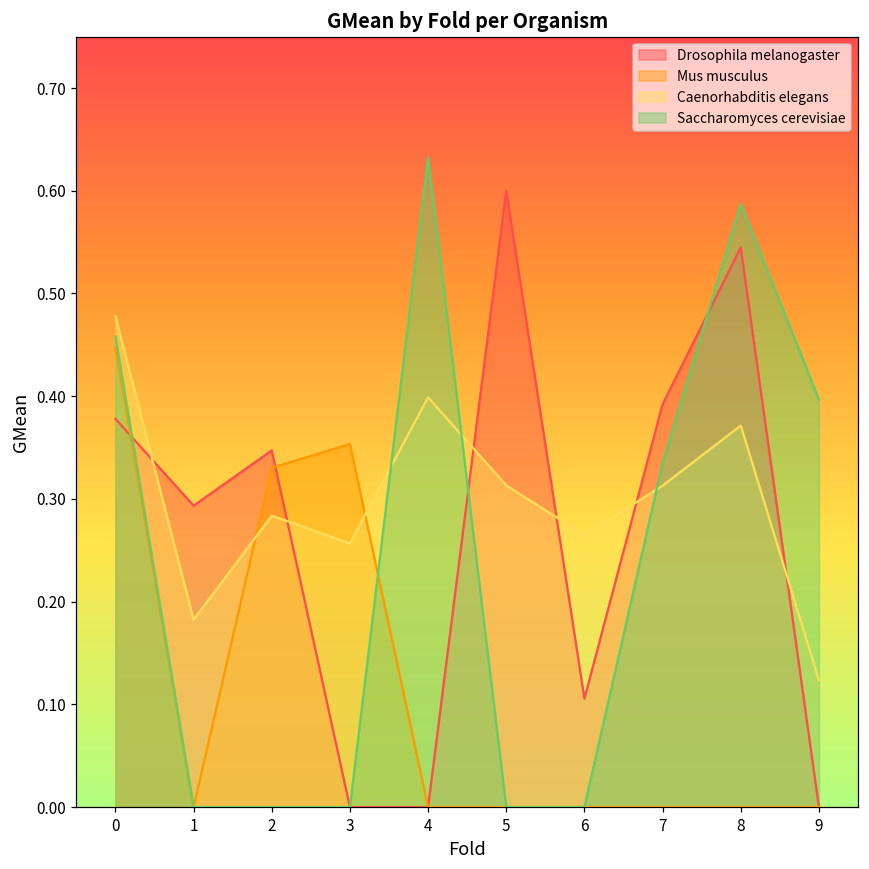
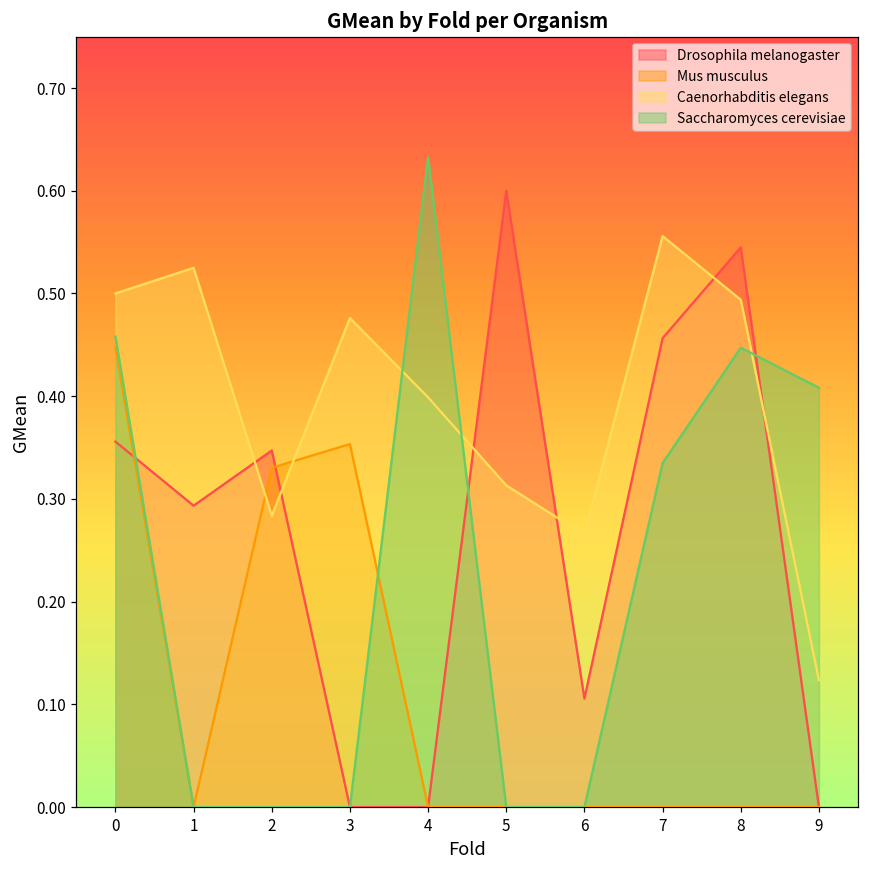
Drosophila melanogaster, 0: 0.38 -> 0.36
Caenorhabditis elegans, 0: 0.48 -> 0.50
Caenorhabditis elegans, 1: 0.18 -> 0.52
Caenorhabditis elegans, 3: 0.26 -> 0.48
Drosophila melanogaster, 7: 0.39 -> 0.46
Caenorhabditis elegans, 7: 0.31 -> 0.56
Caenorhabditis elegans, 8: 0.37 -> 0.49
Saccharomyces cerevisiae, 8: 0.59 -> 0.45
Saccharomyces cerevisiae, 9: 0.40 -> 0.41
